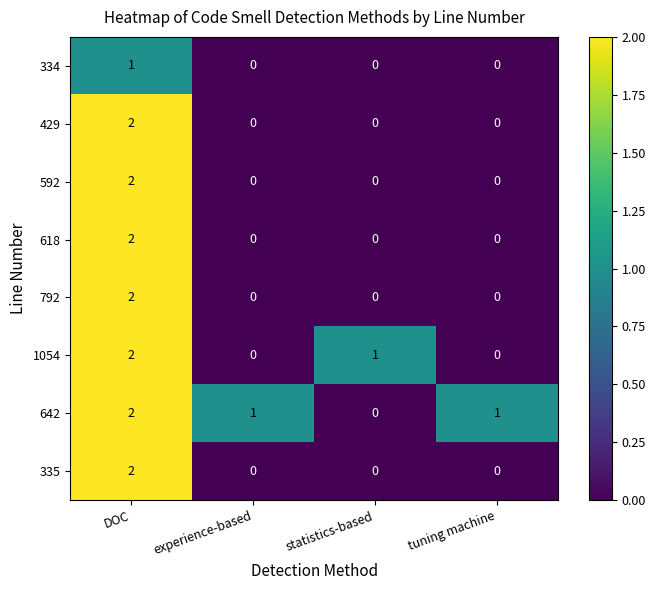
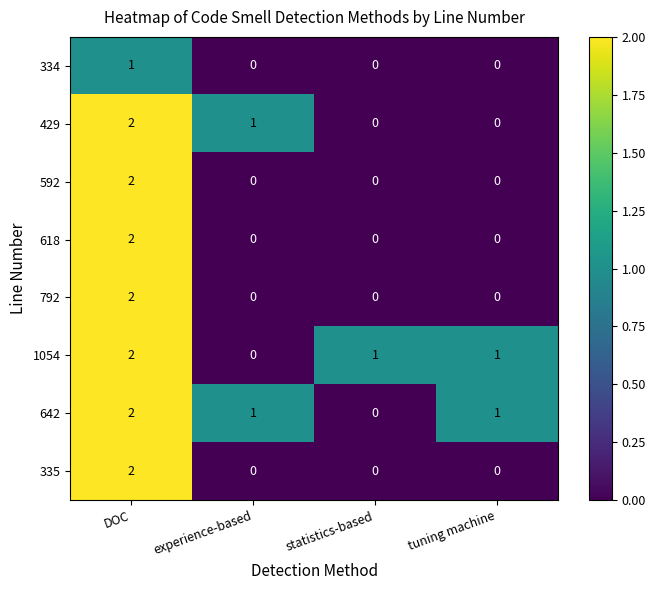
429, experience-based: 0 -> 1
1054, tuning machine: 0 -> 1
